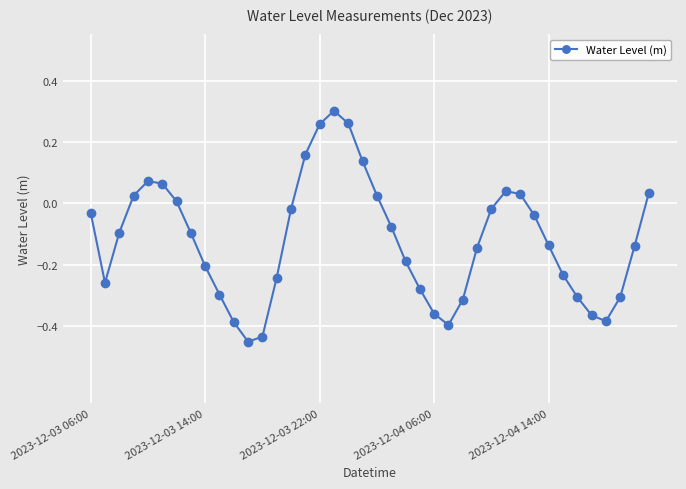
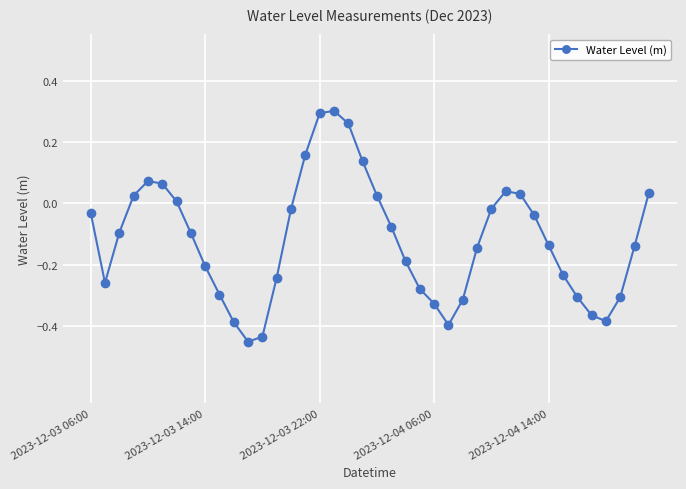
2023-12-03 22:00: 0.26 -> 0.29
2023-12-04 06:00: -0.36 -> -0.33
